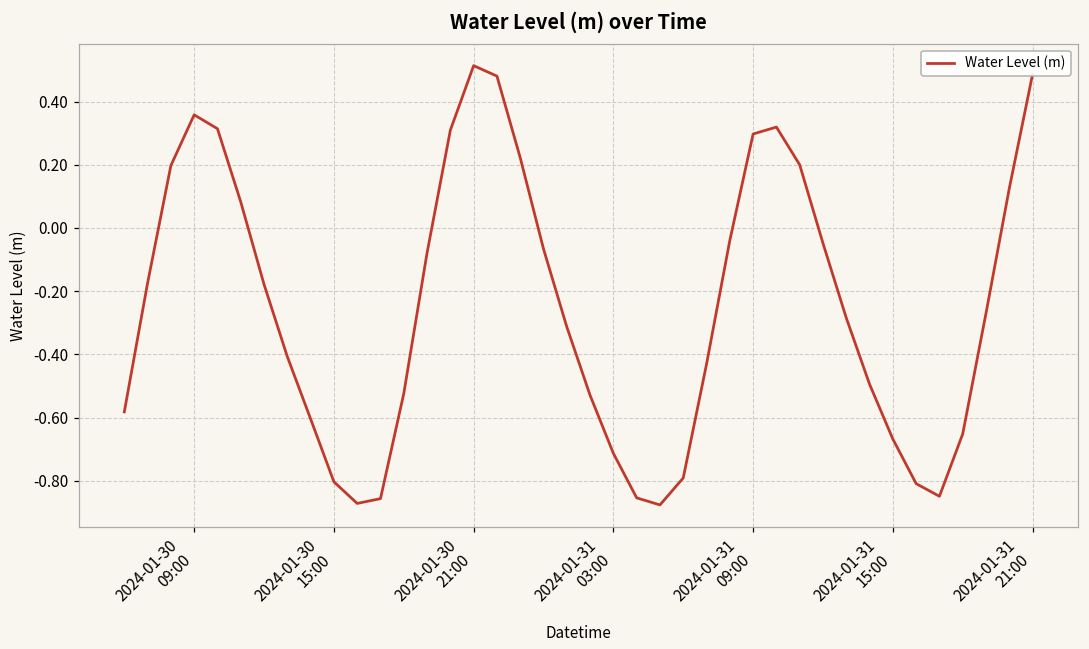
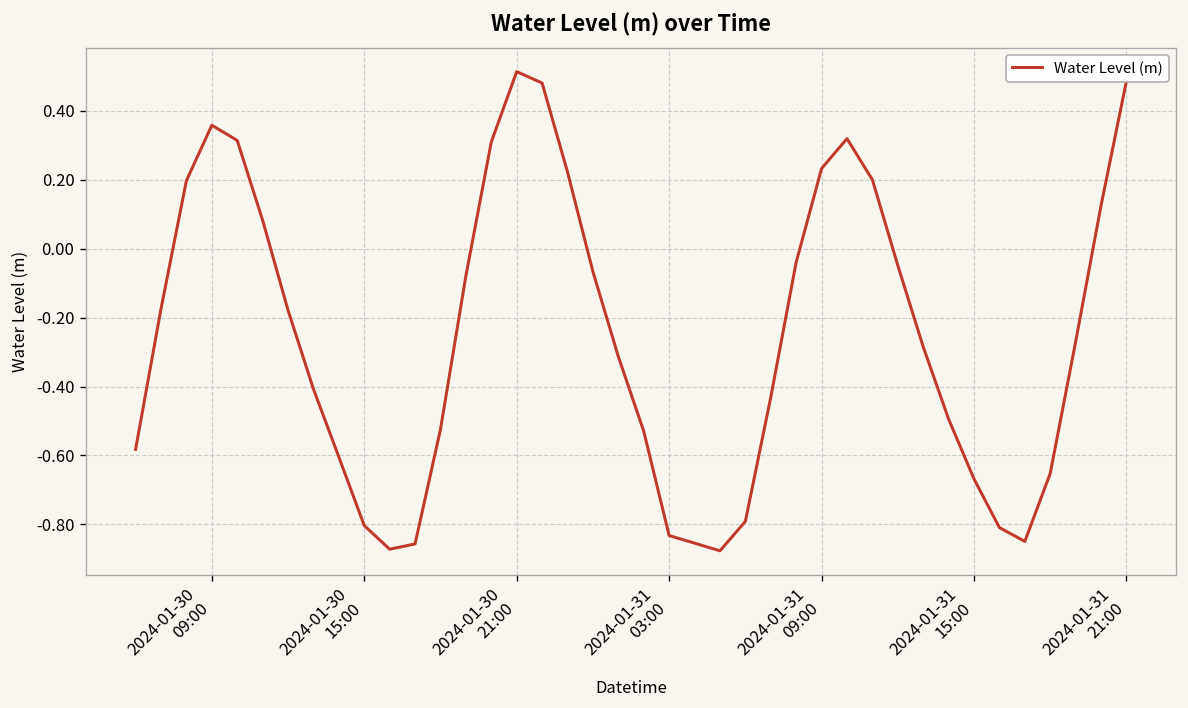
2024-01-31 03:00: -0.71 -> -0.83
2024-01-31 09:00: 0.30 -> 0.23
